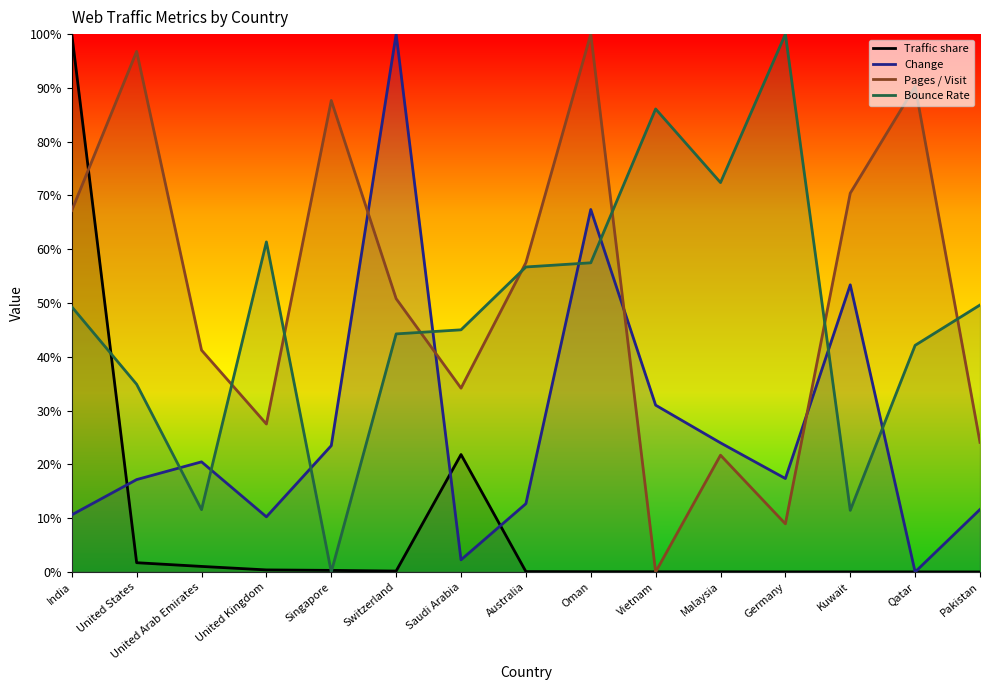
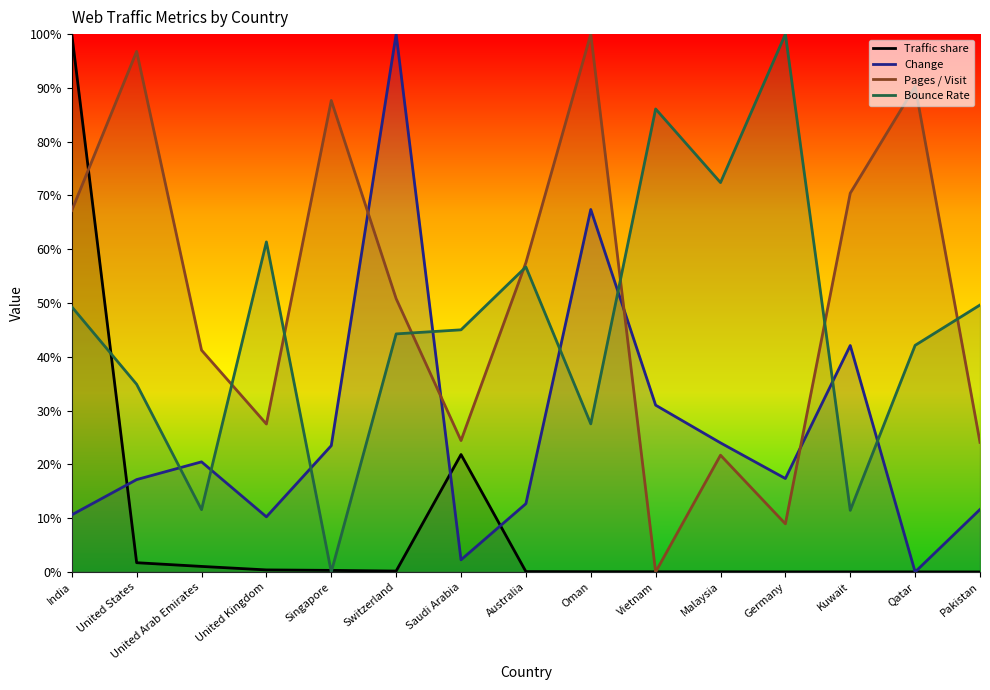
Pages / Visit, Saudi Arabia: 34% -> 24%
Bounce Rate, Oman: 57% -> 28%
Change, Kuwait: 53% -> 42%
